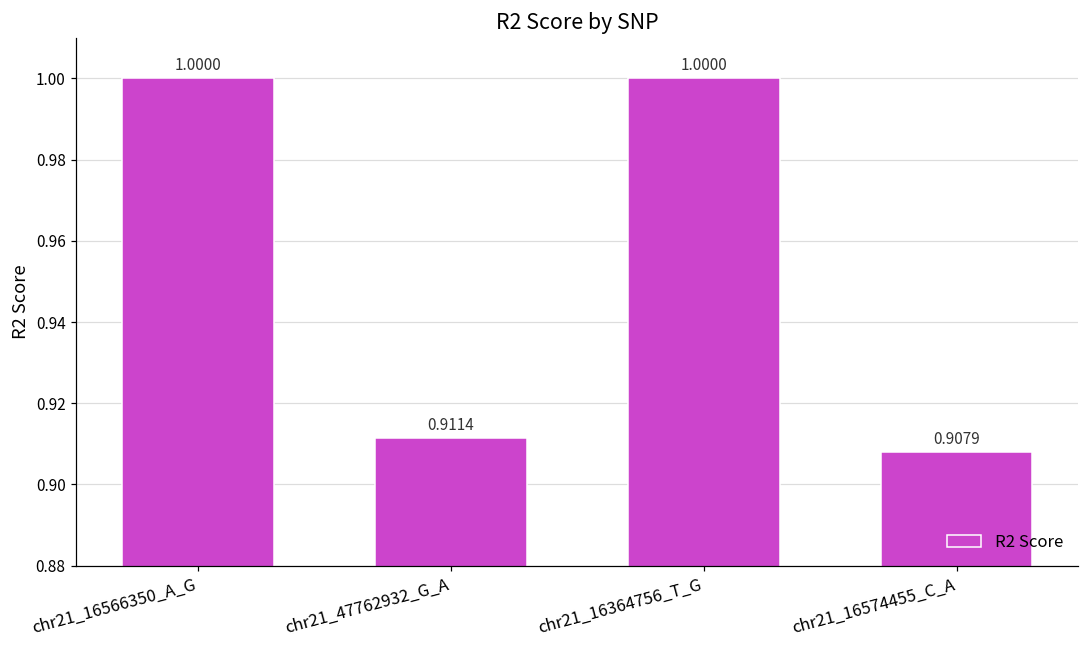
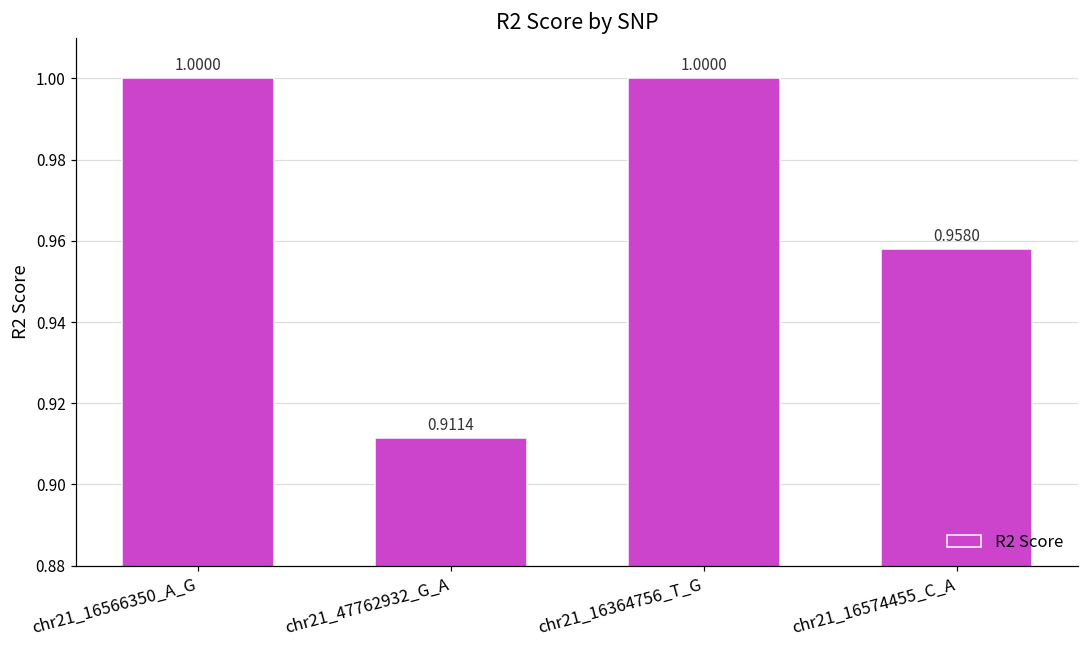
chr21_16574455_C_A: 0.9079 -> 0.9580
